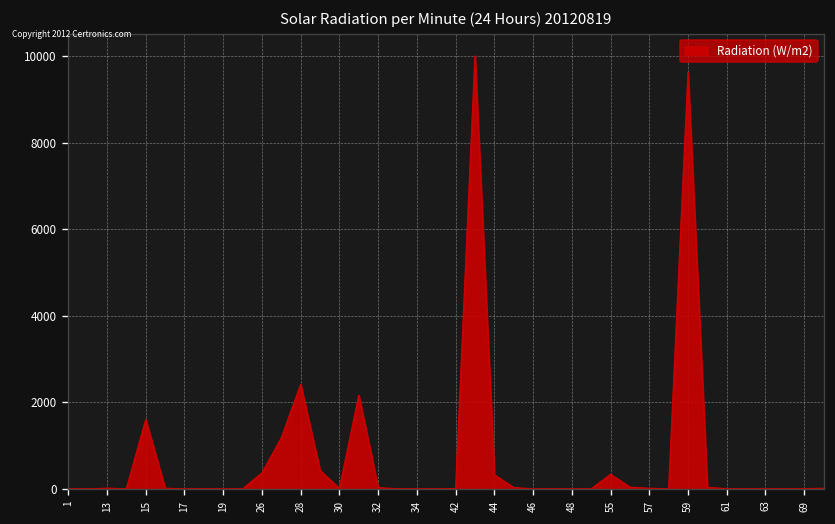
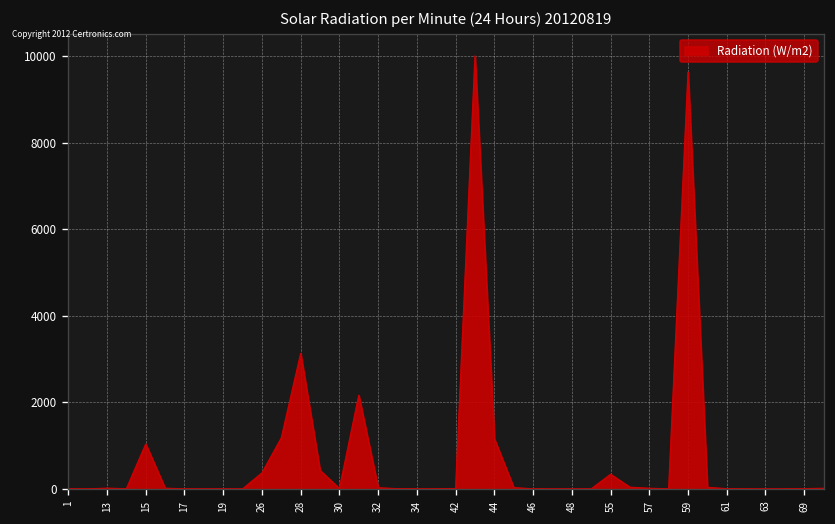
15: 1600 -> 1000
28: 2400 -> 3100
44: 300 -> 1200
